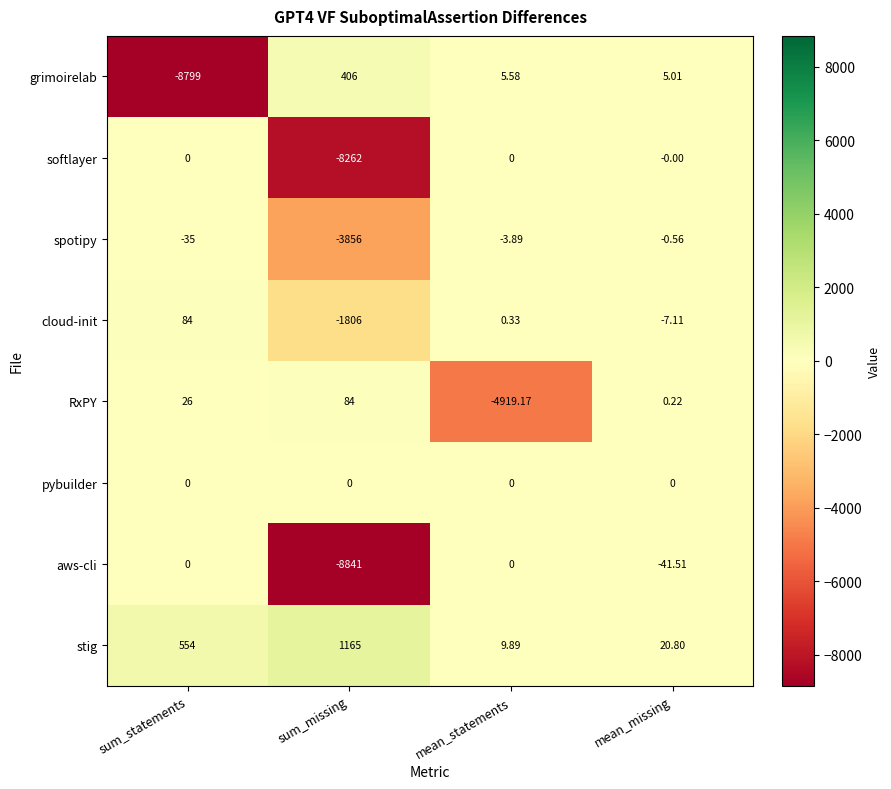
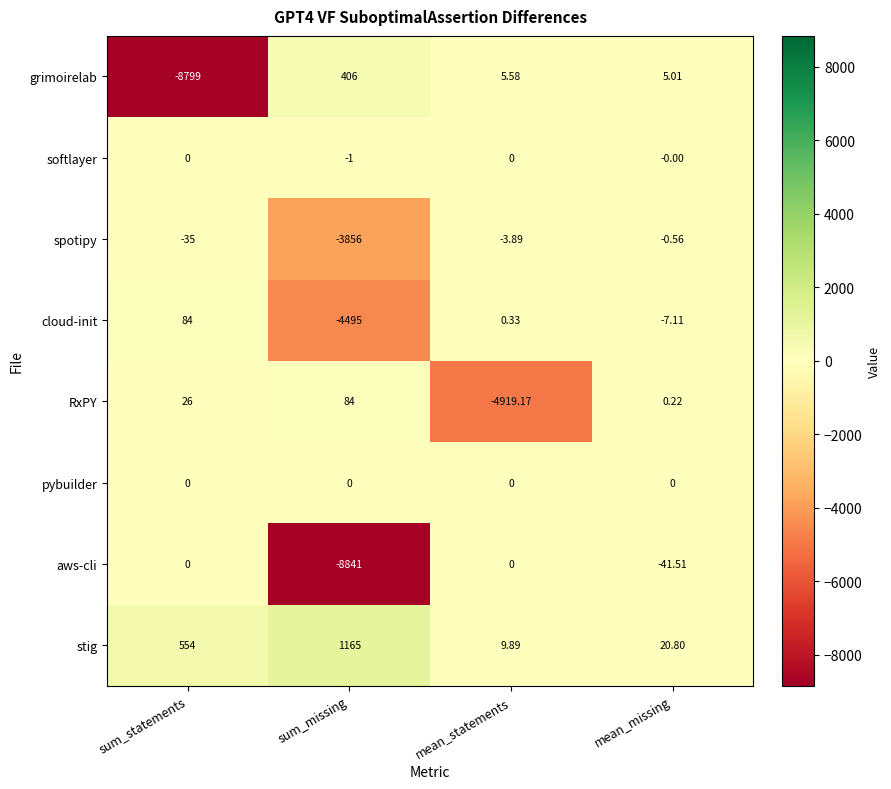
softlayer, sum_missing: -8262 -> -1
cloud-init, sum_missing: -1806 -> -4495
